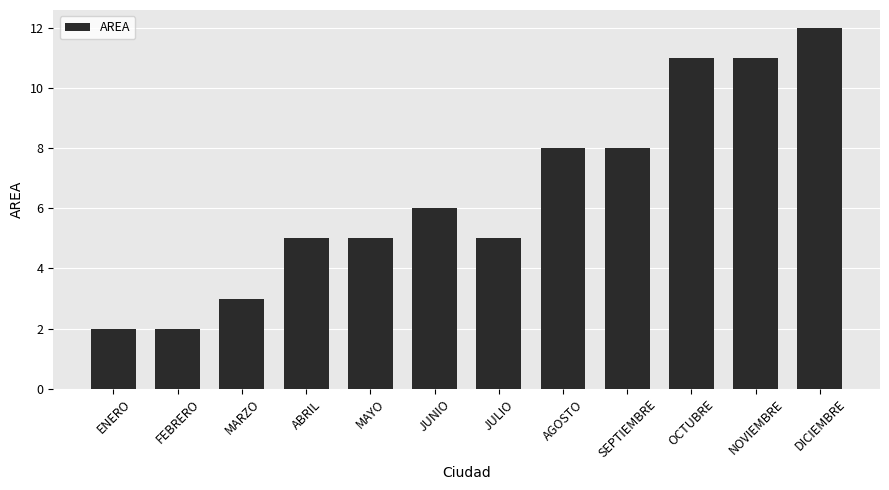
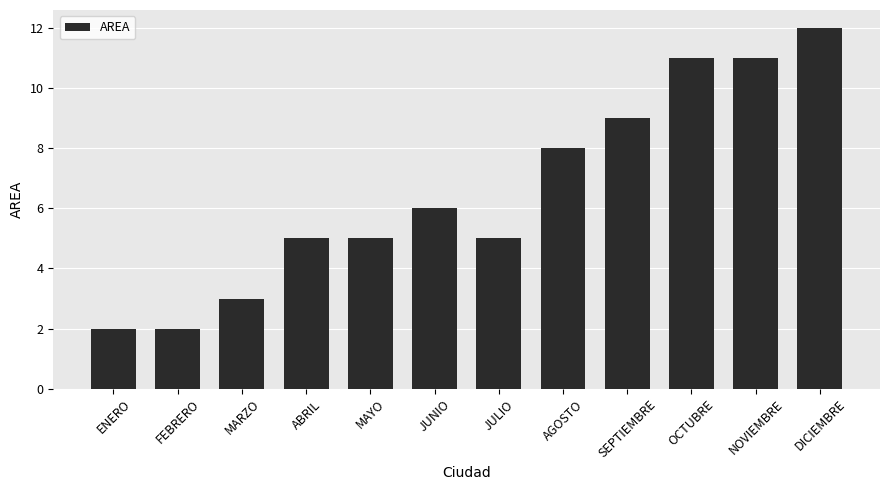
SEPTIEMBRE: 8 -> 9
